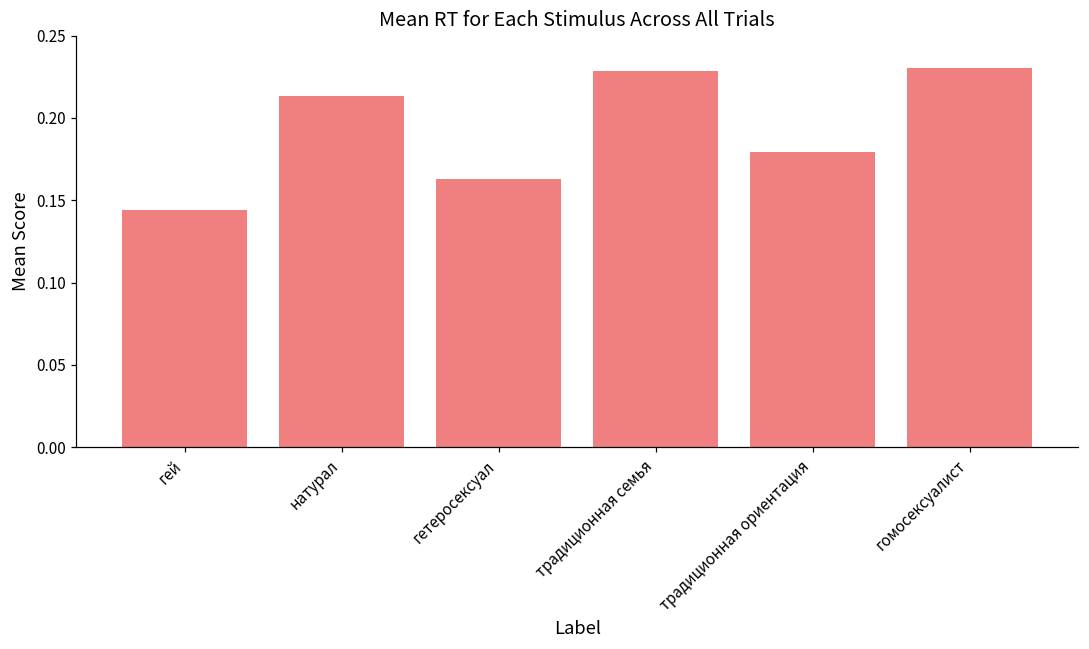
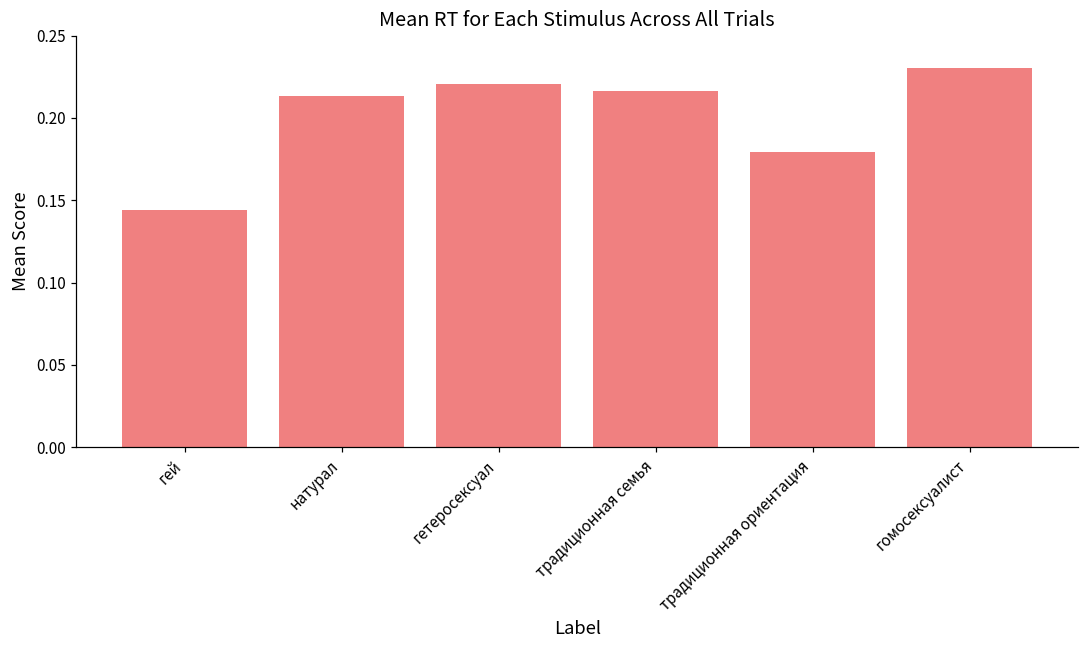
гетеросексуал: 0.163 -> 0.220
традиционная семья: 0.229 -> 0.216
